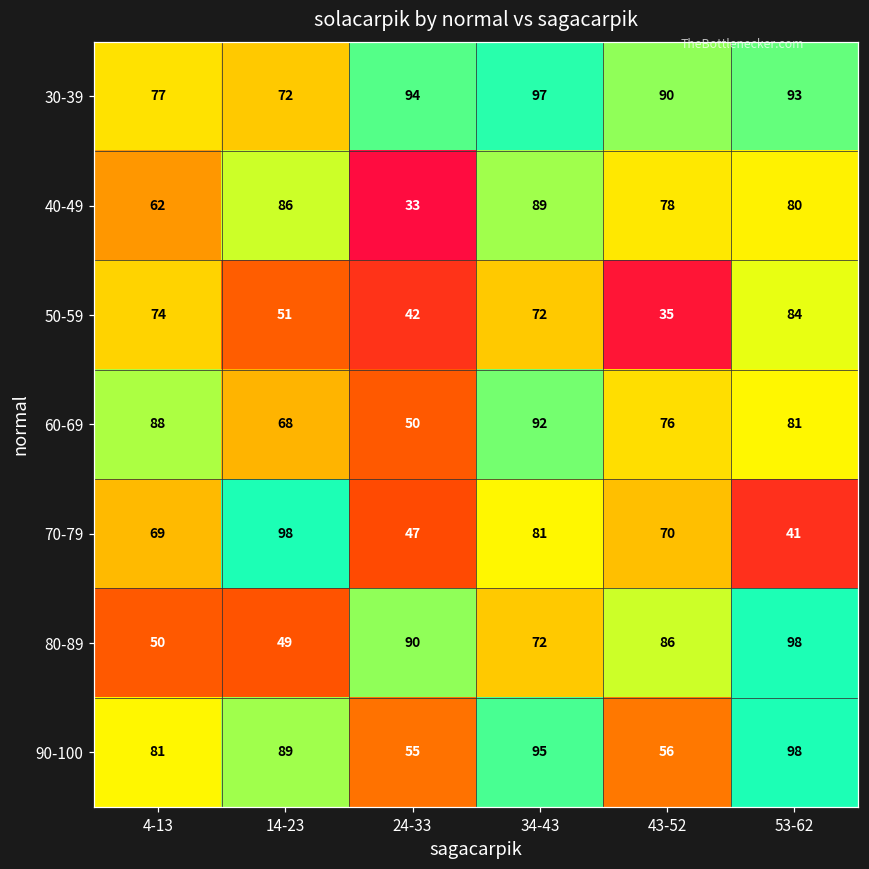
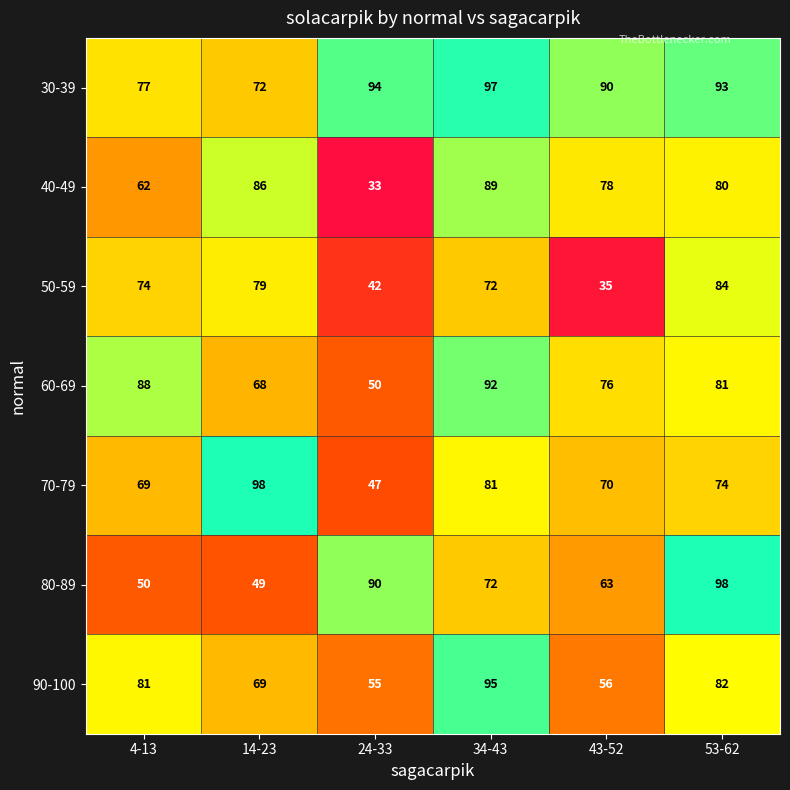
50-59, 14-23: 51 -> 79
70-79, 53-62: 41 -> 74
80-89, 43-52: 86 -> 63
90-100, 14-23: 89 -> 69
90-100, 53-62: 98 -> 82
